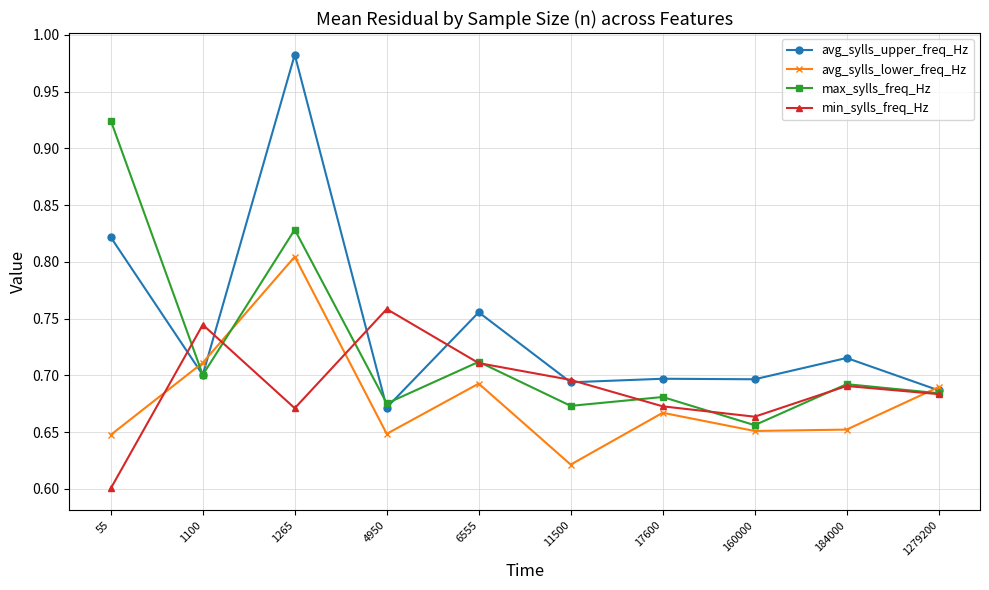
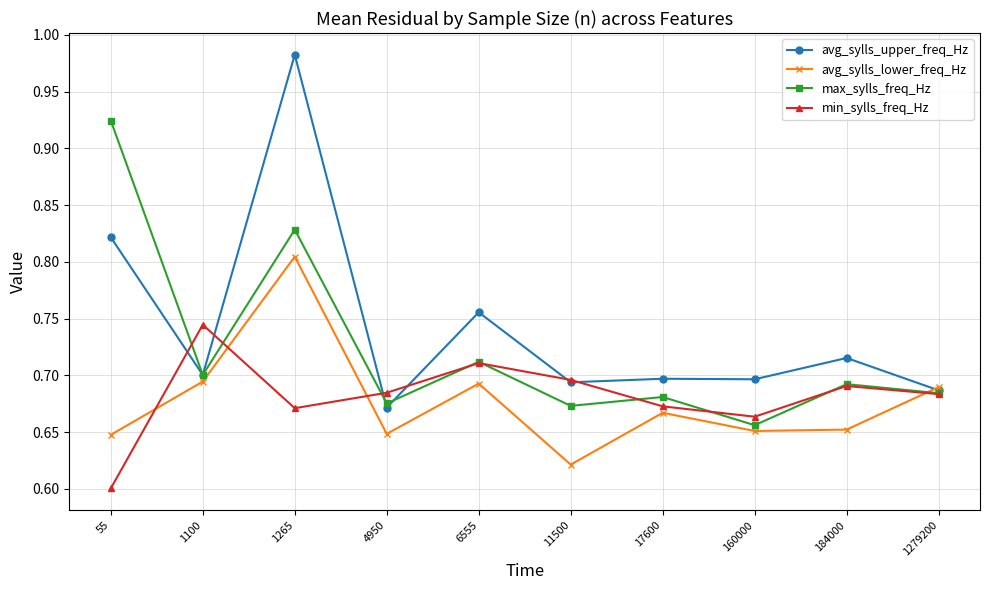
avg_sylls_lower_freq_Hz, 1100: 0.711 -> 0.695
min_sylls_freq_Hz, 4950: 0.758 -> 0.685
